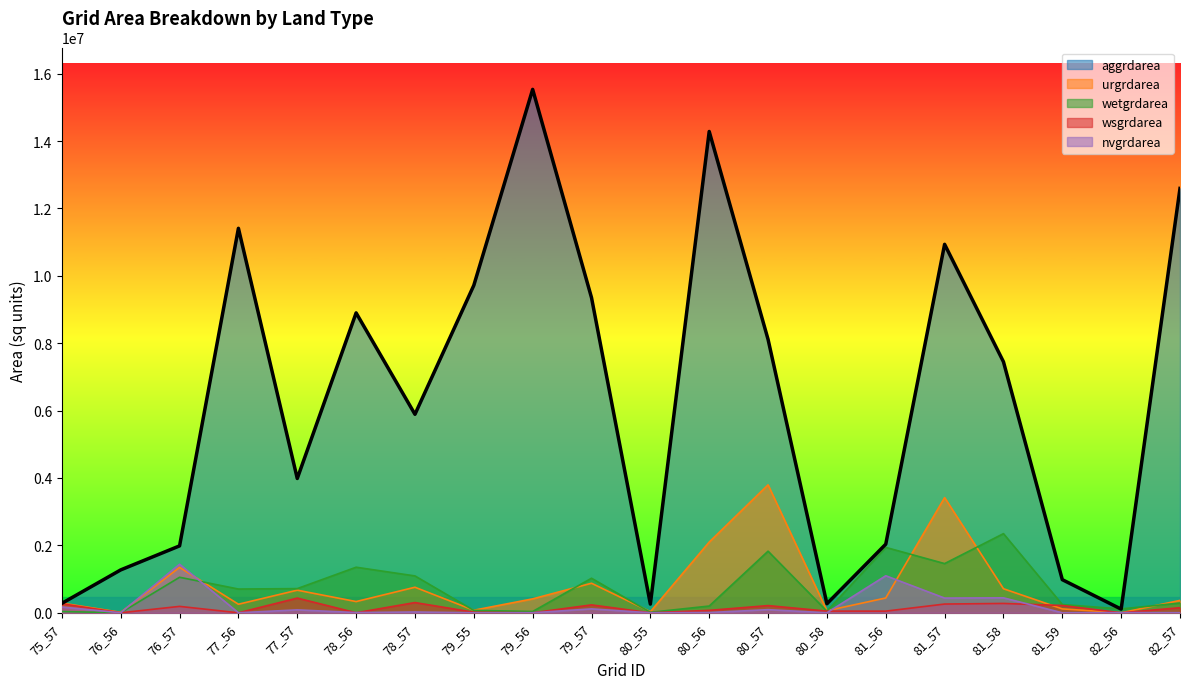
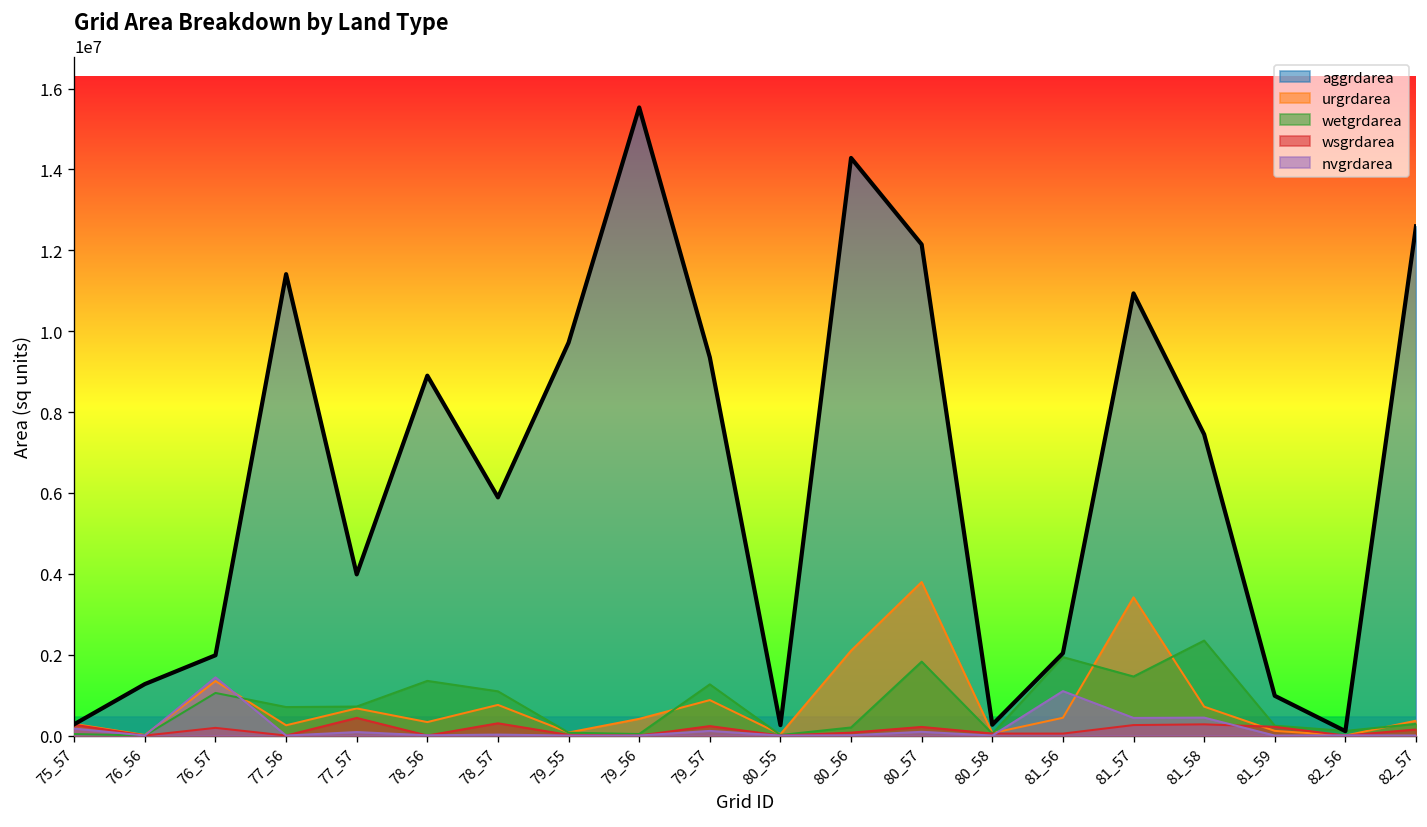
wetgrdarea, 79_57: 1000000 -> 1300000
aggrdarea, 80_57: 8100000 -> 12100000
